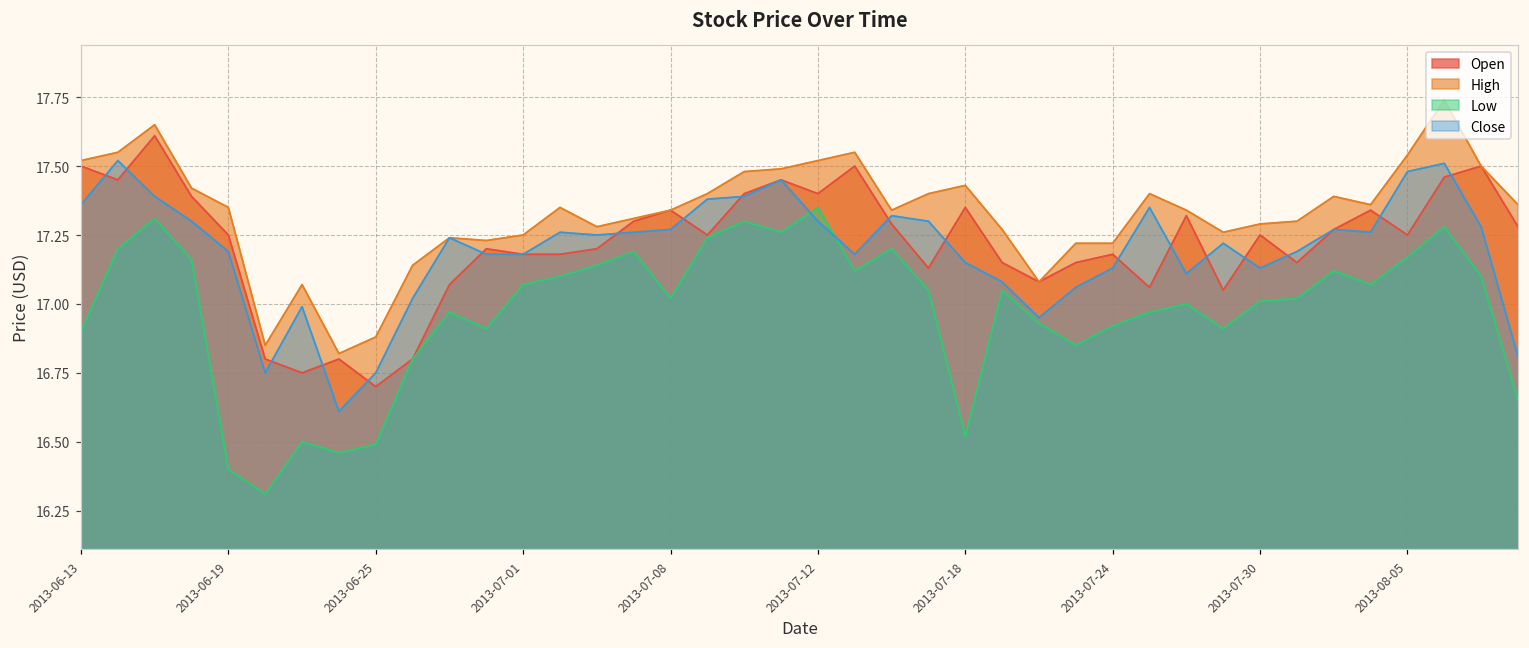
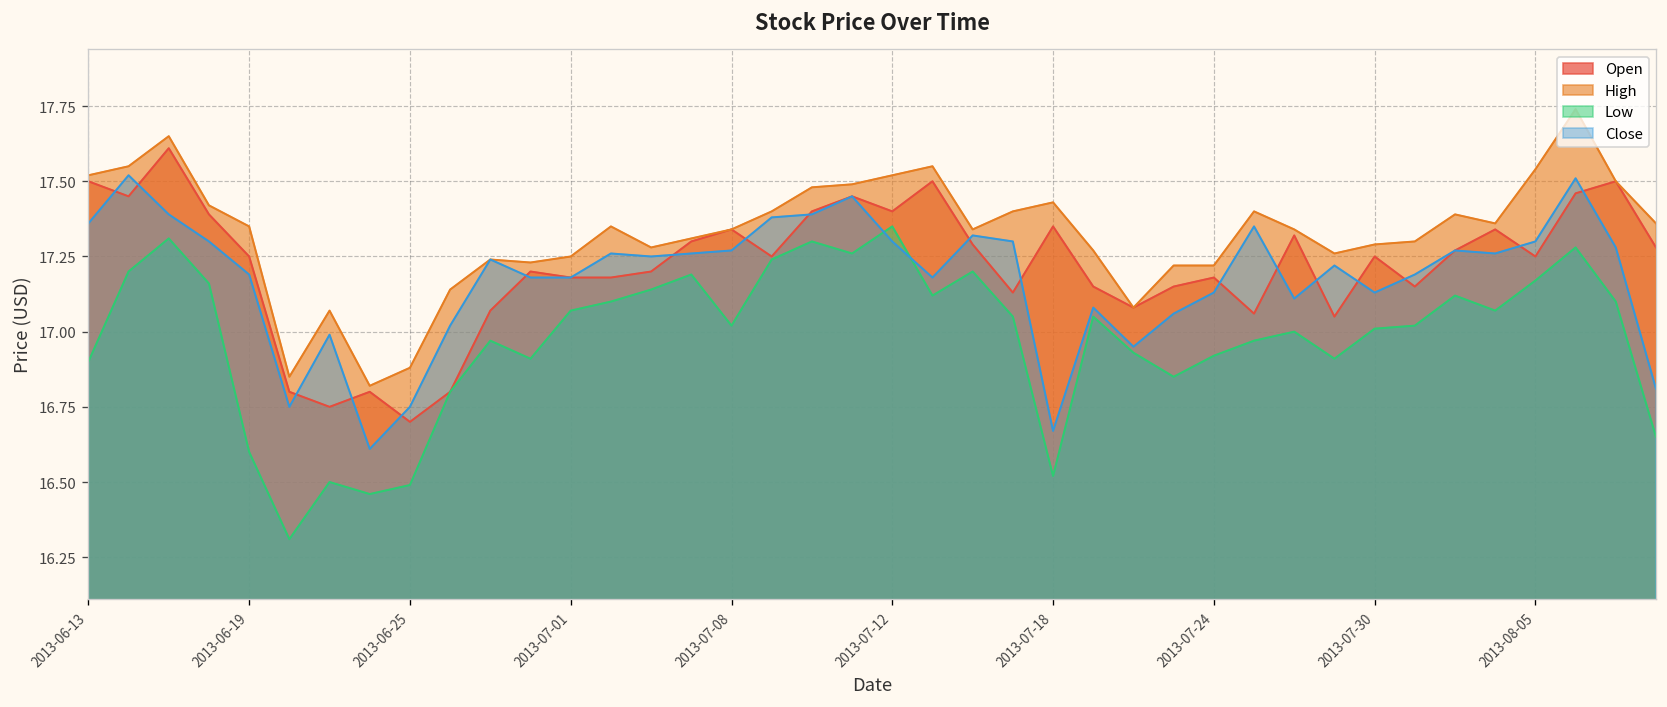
Low, 2013-06-19: 16.4 -> 16.6
Close, 2013-07-18: 17.15 -> 16.67
Close, 2013-08-05: 17.48 -> 17.30
